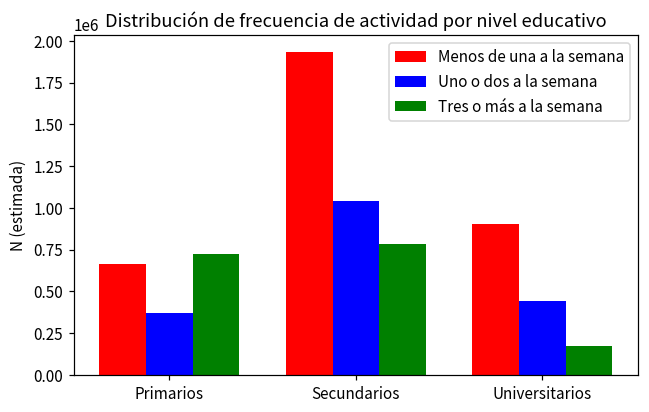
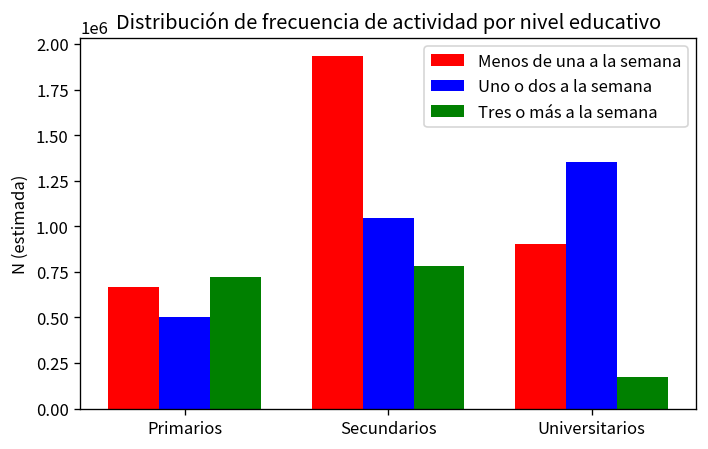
Uno o dos a la semana, Primarios: 370000 -> 500000
Uno o dos a la semana, Universitarios: 440000 -> 1350000
